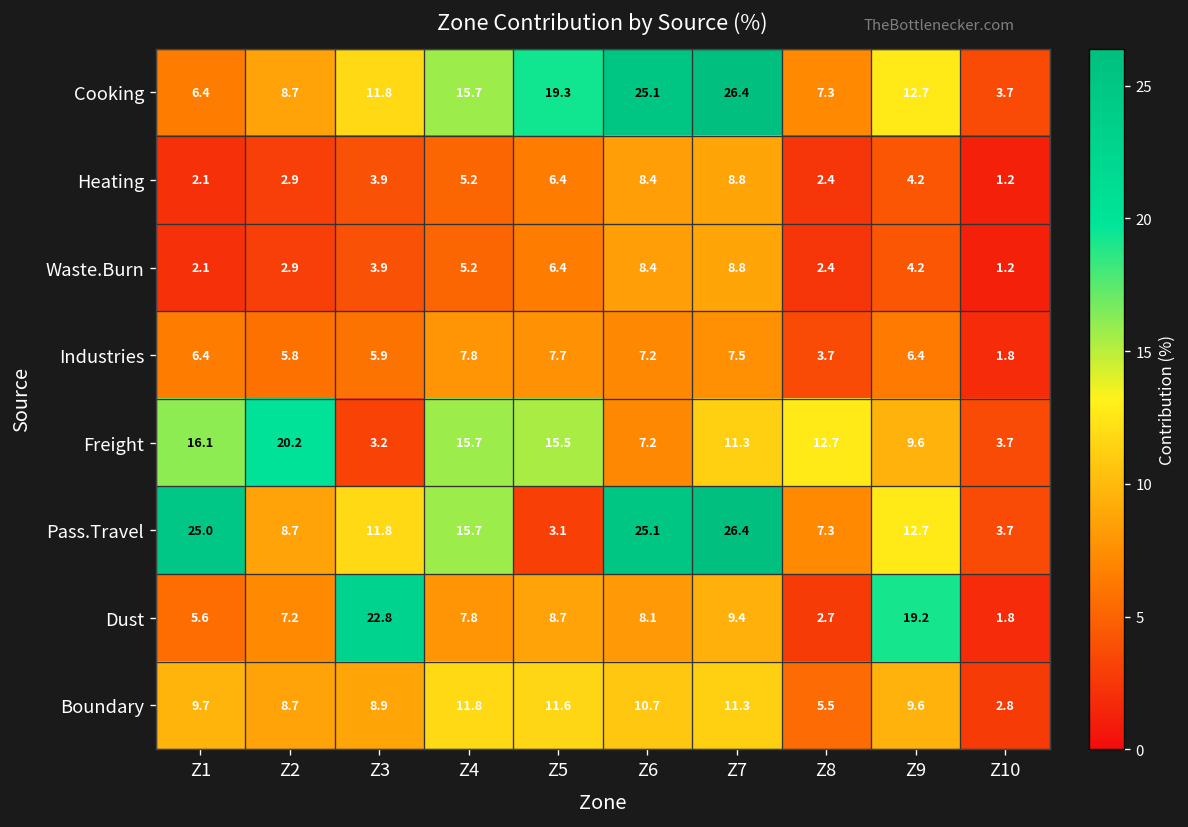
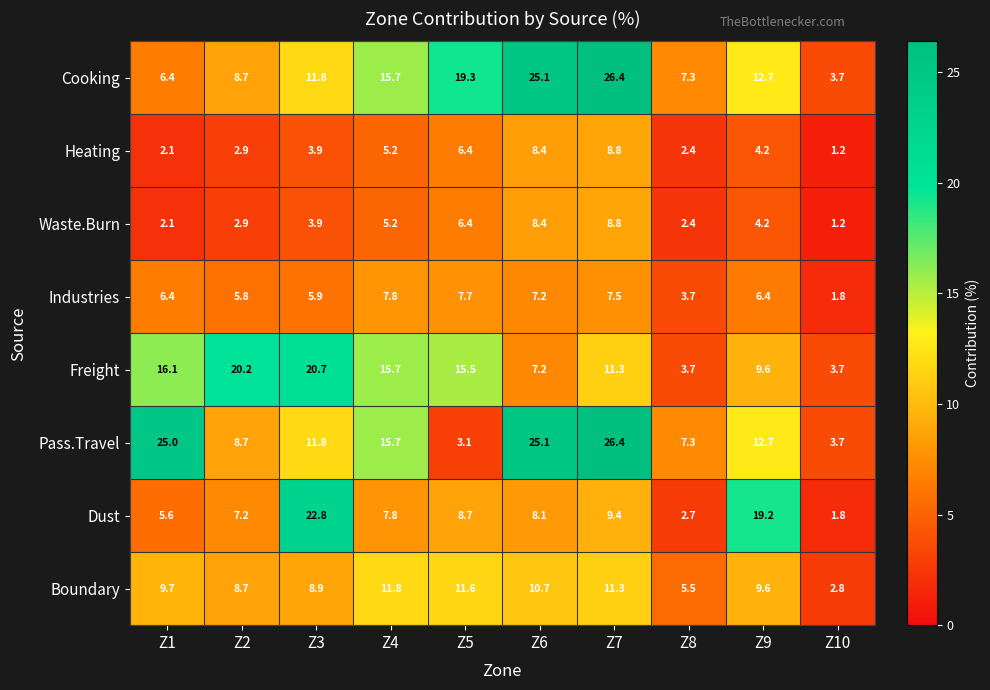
Freight, Z3: 3.2 -> 20.7
Freight, Z8: 12.7 -> 3.7
